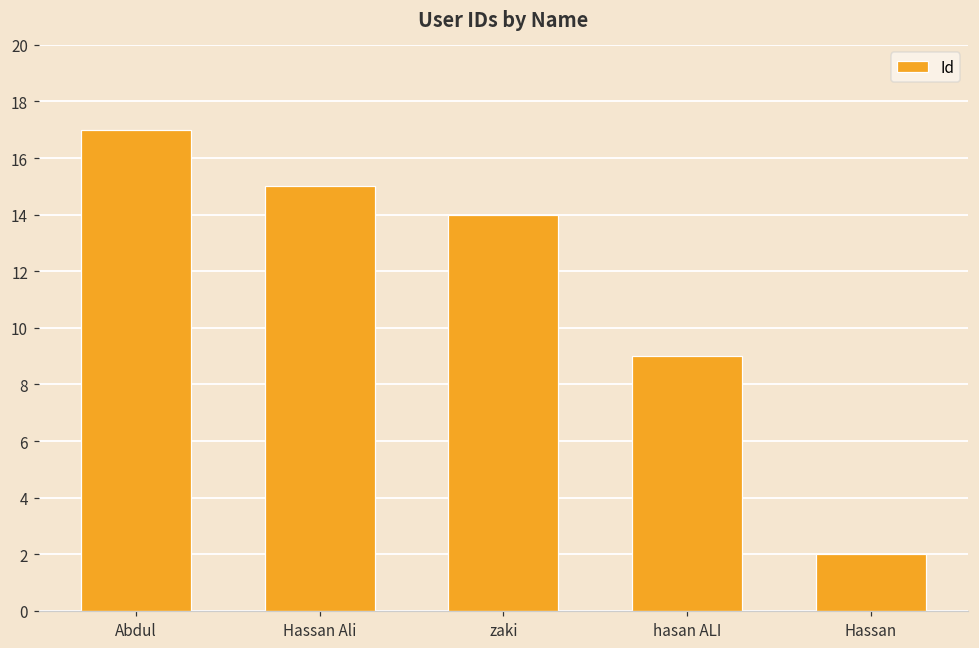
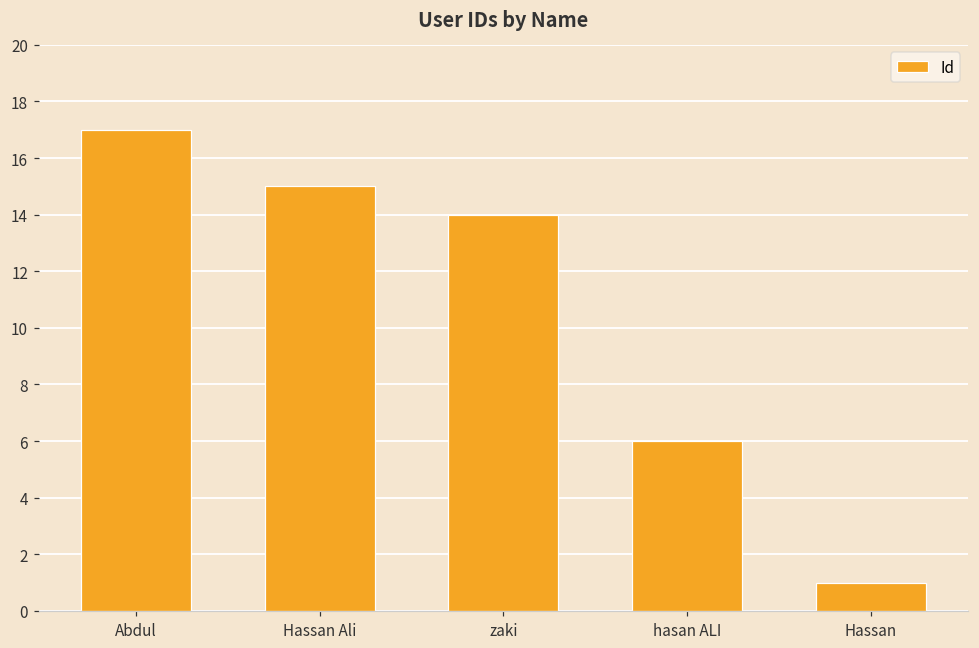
hasan ALI: 9 -> 6
Hassan: 2 -> 1
